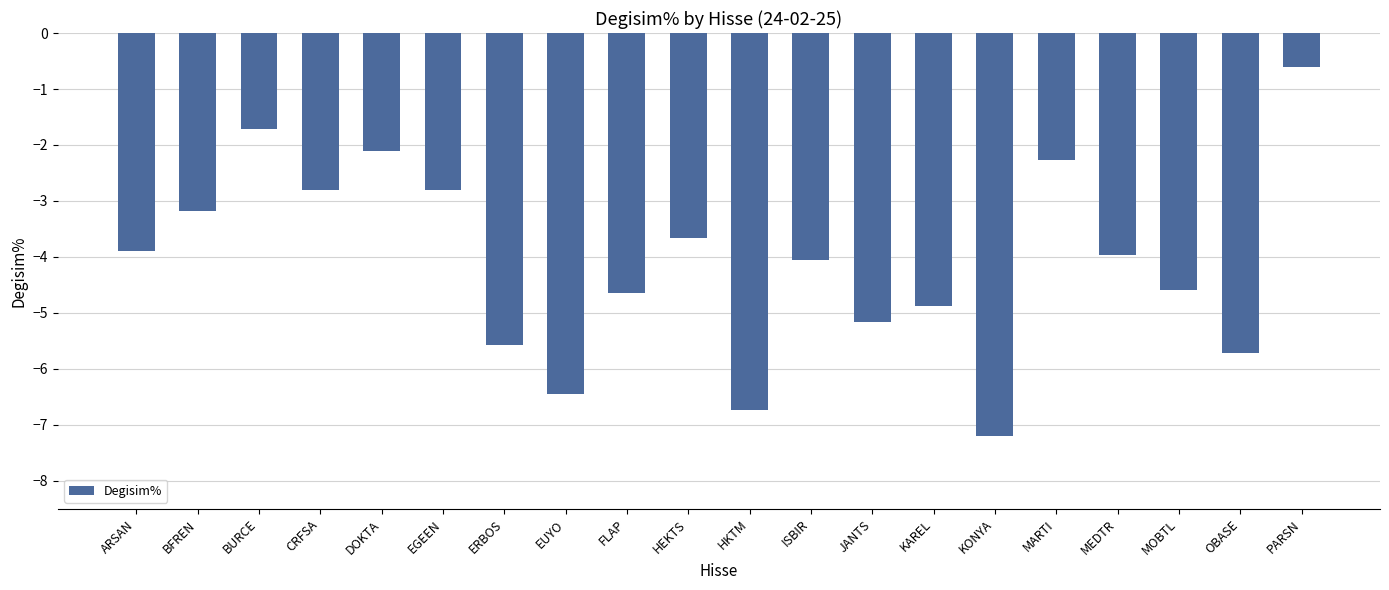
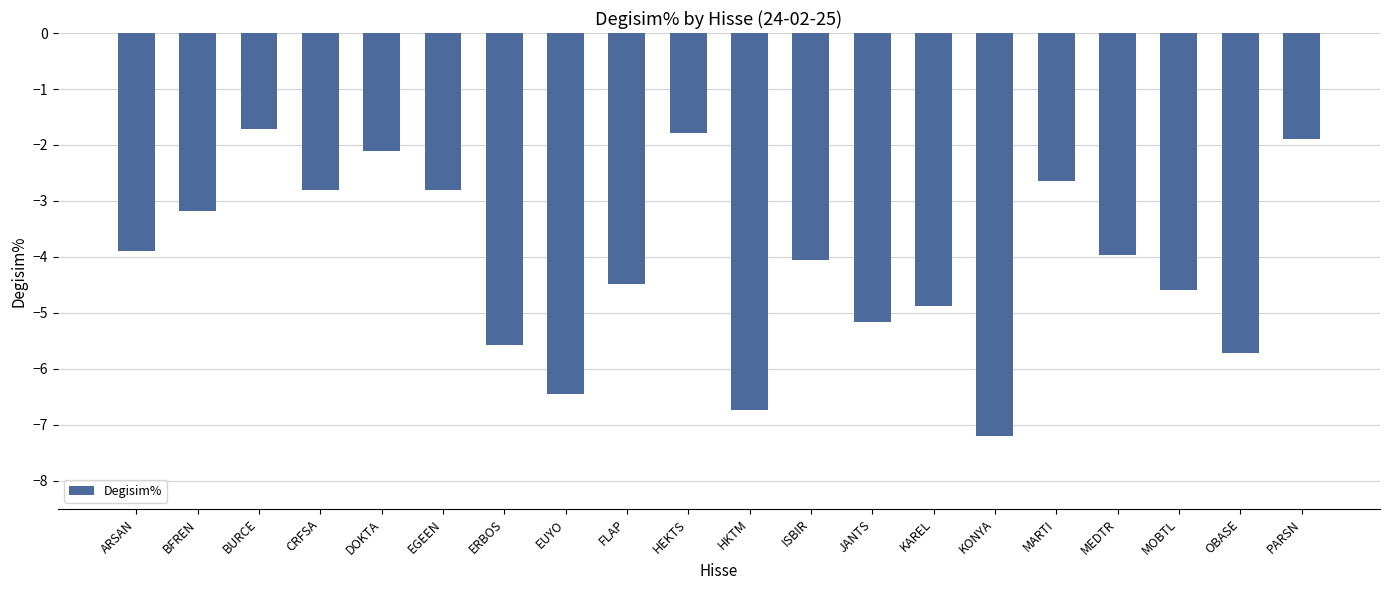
FLAP: -4.7 -> -4.5
HEKTS: -3.7 -> -1.8
MARTI: -2.3 -> -2.7
PARSN: -0.6 -> -1.9
